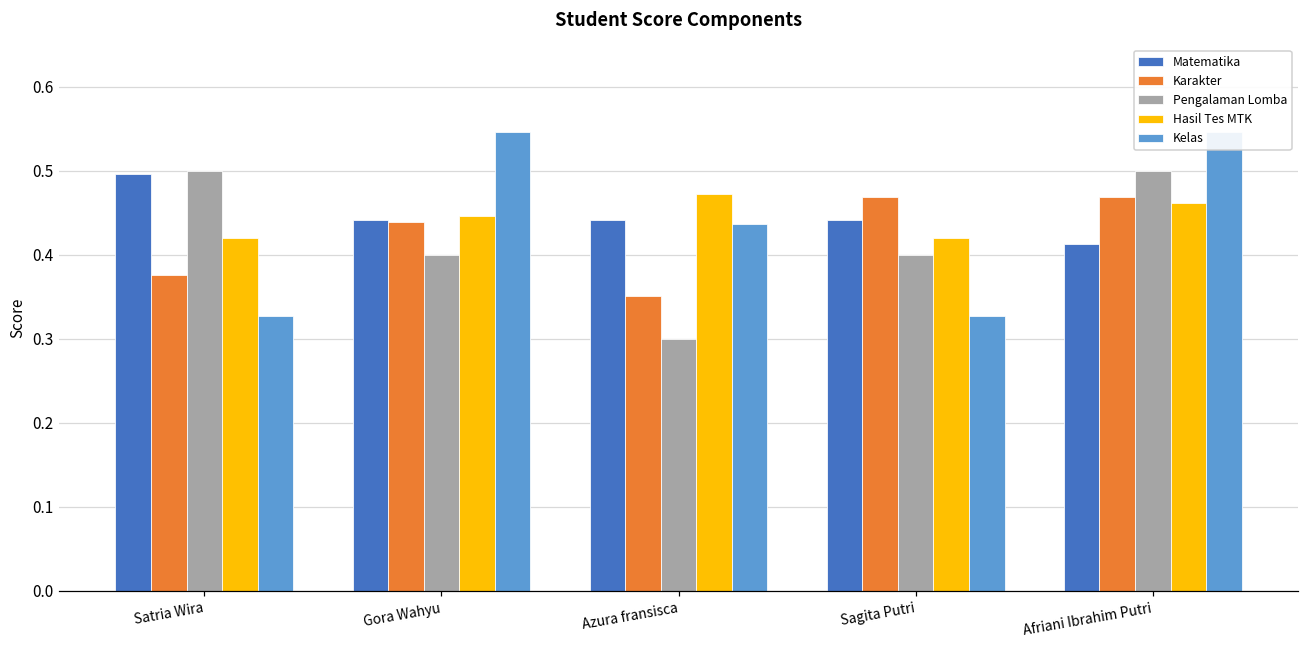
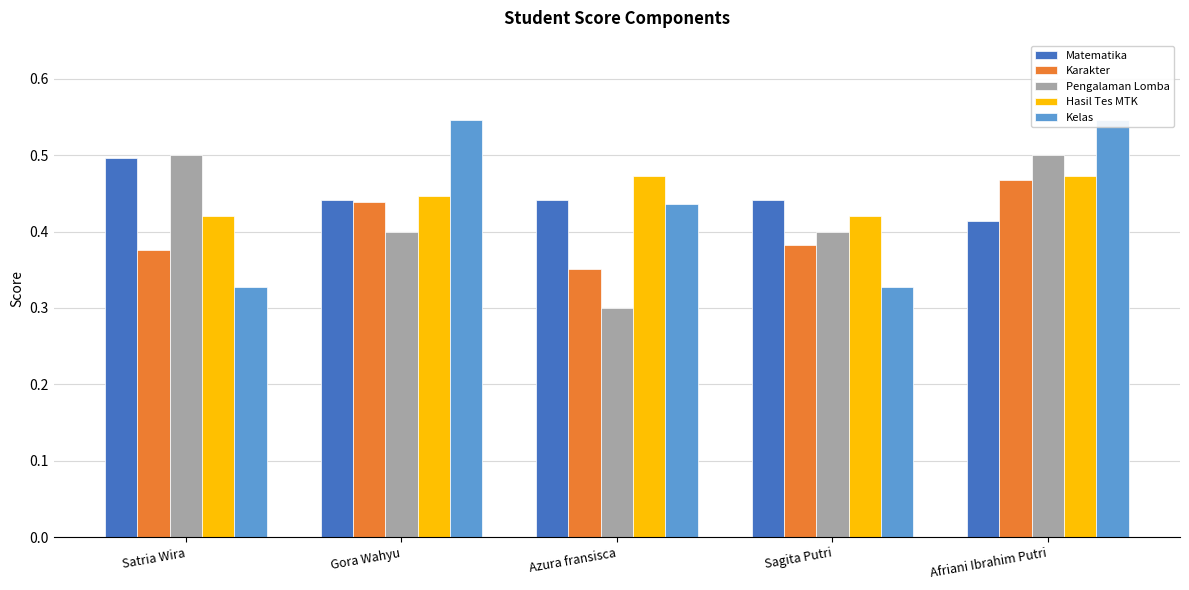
Karakter, Sagita Putri: 0.47 -> 0.38
Hasil Tes MTK, Afriani Ibrahim Putri: 0.46 -> 0.47
